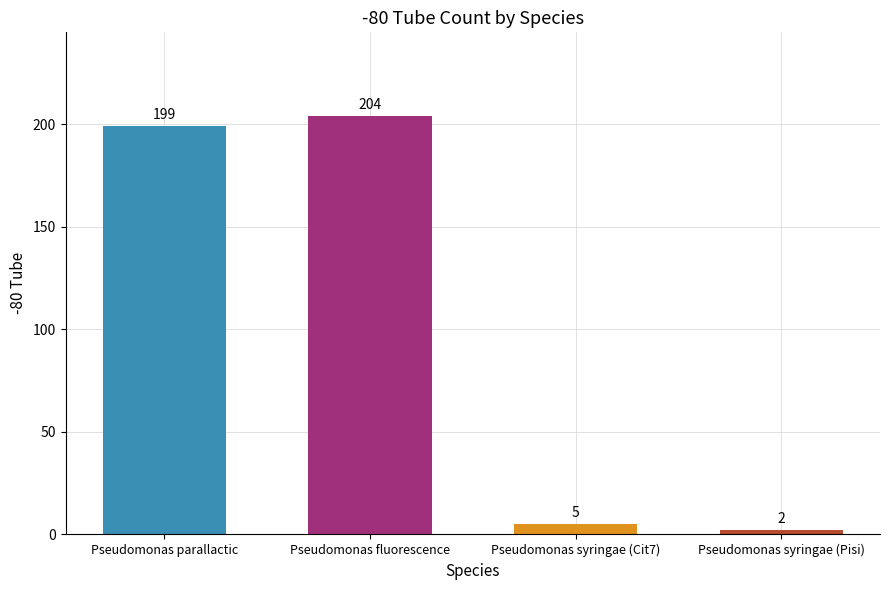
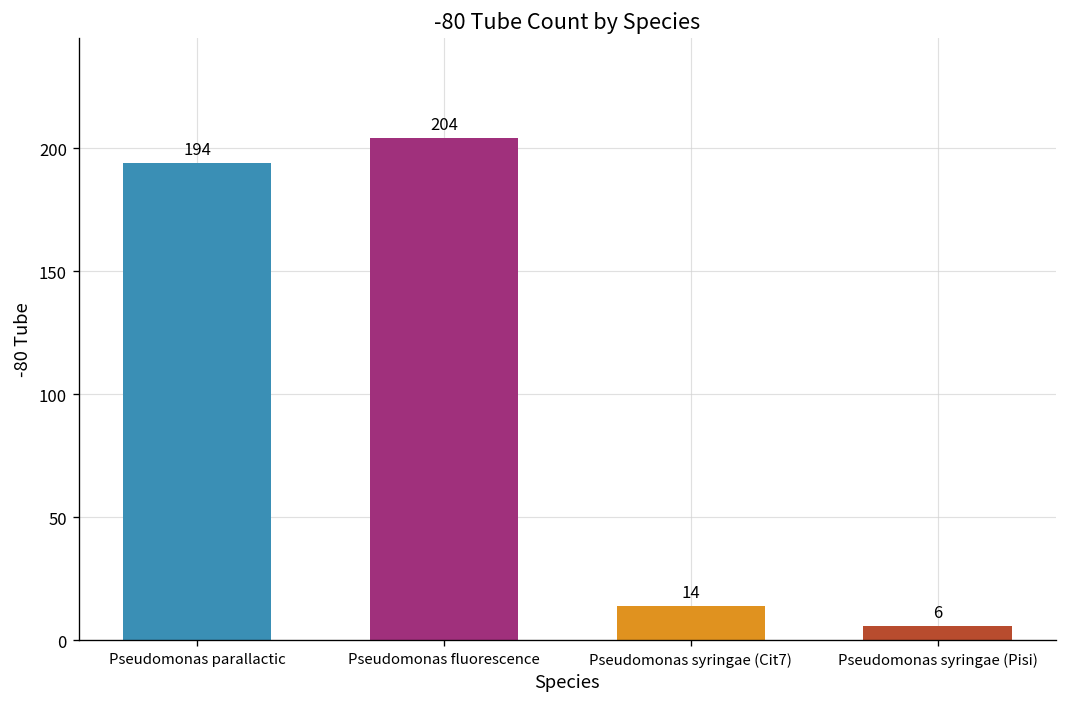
Pseudomonas parallactic: 199 -> 194
Pseudomonas syringae (Cit7): 5 -> 14
Pseudomonas syringae (Pisi): 2 -> 6
